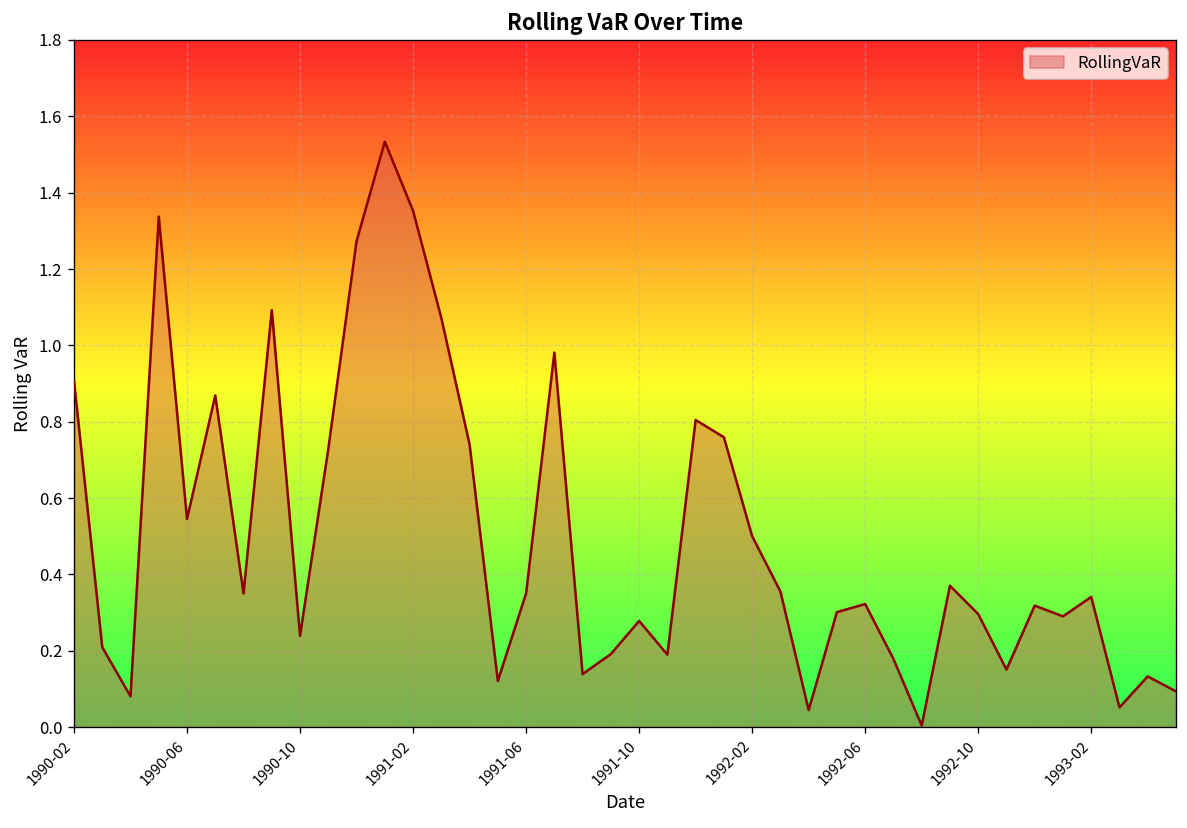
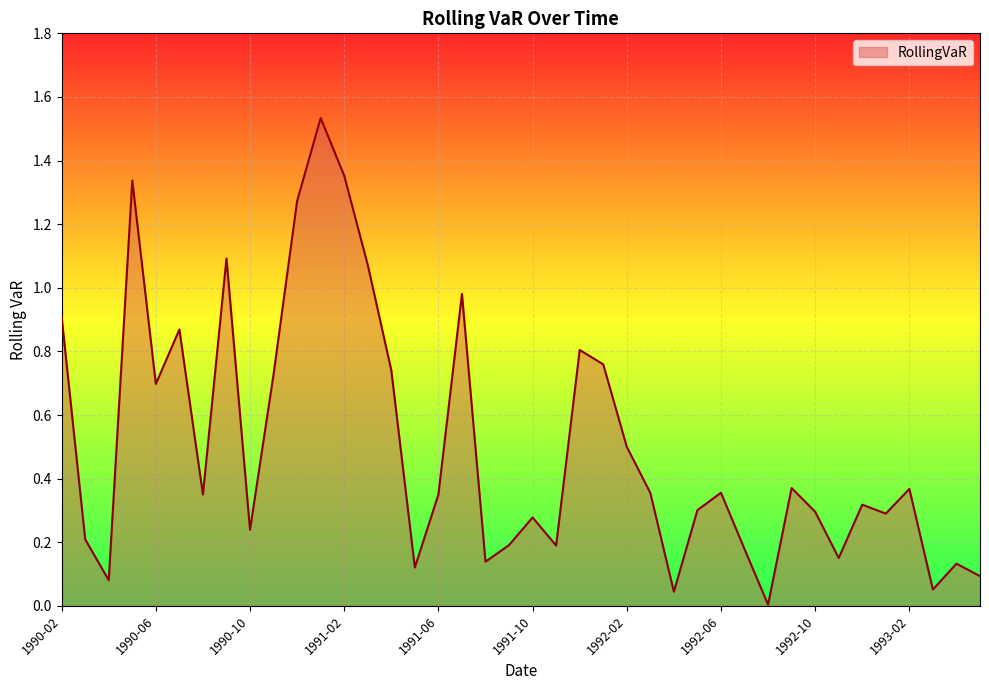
1990-06: 0.55 -> 0.70
1992-06: 0.32 -> 0.36
1993-02: 0.34 -> 0.37
